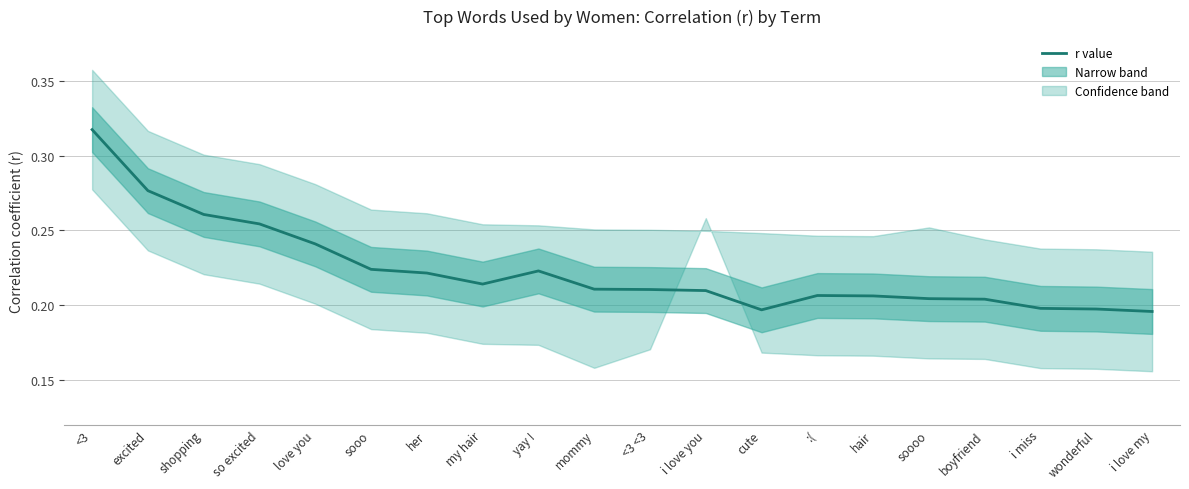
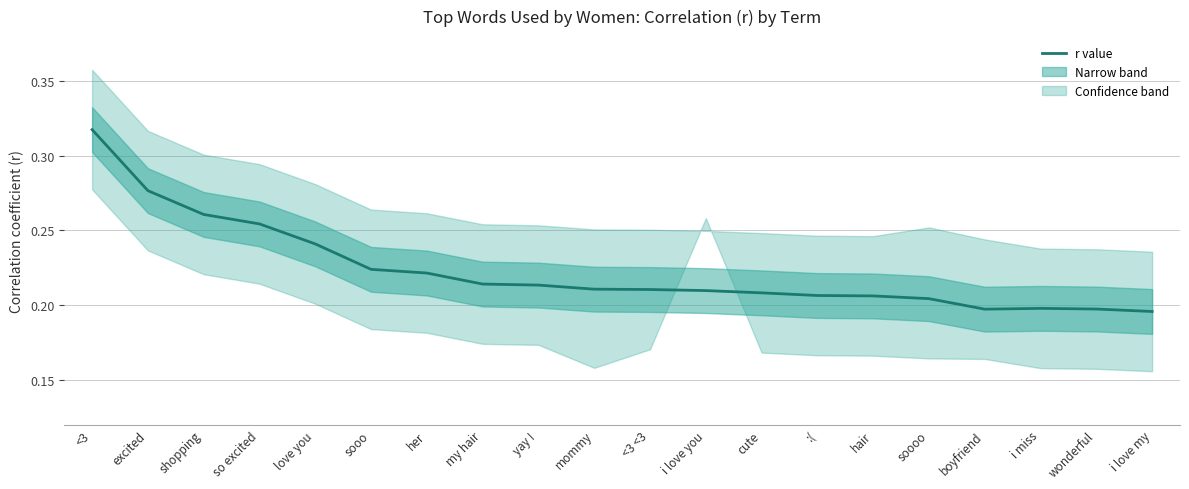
r value, yay !: 0.223 -> 0.213
r value, cute: 0.197 -> 0.208
r value, boyfriend: 0.204 -> 0.197
